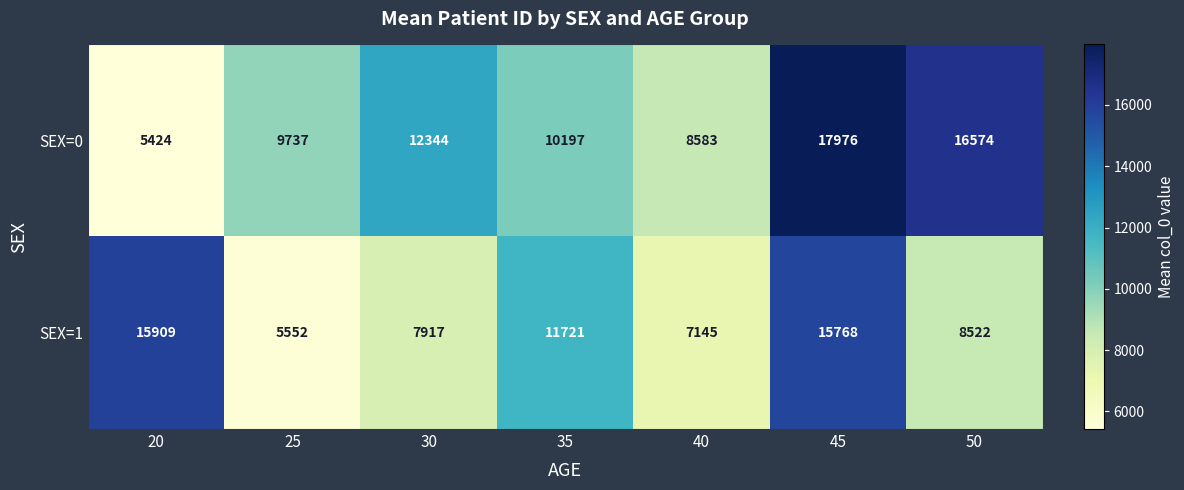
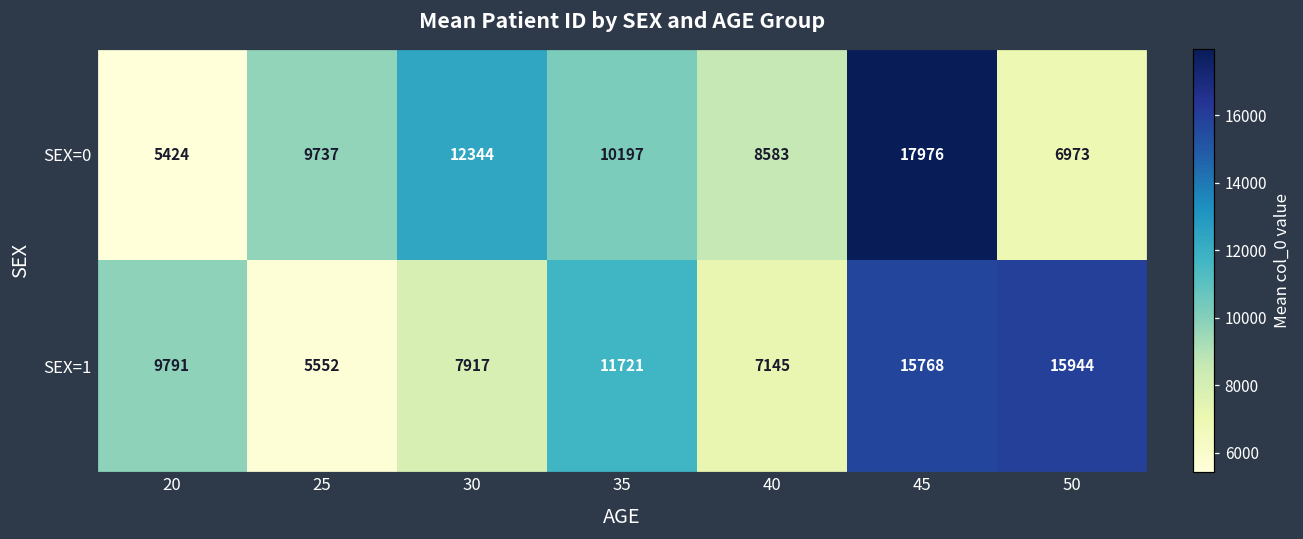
SEX=0, 50: 16574 -> 6973
SEX=1, 20: 15909 -> 9791
SEX=1, 50: 8522 -> 15944
